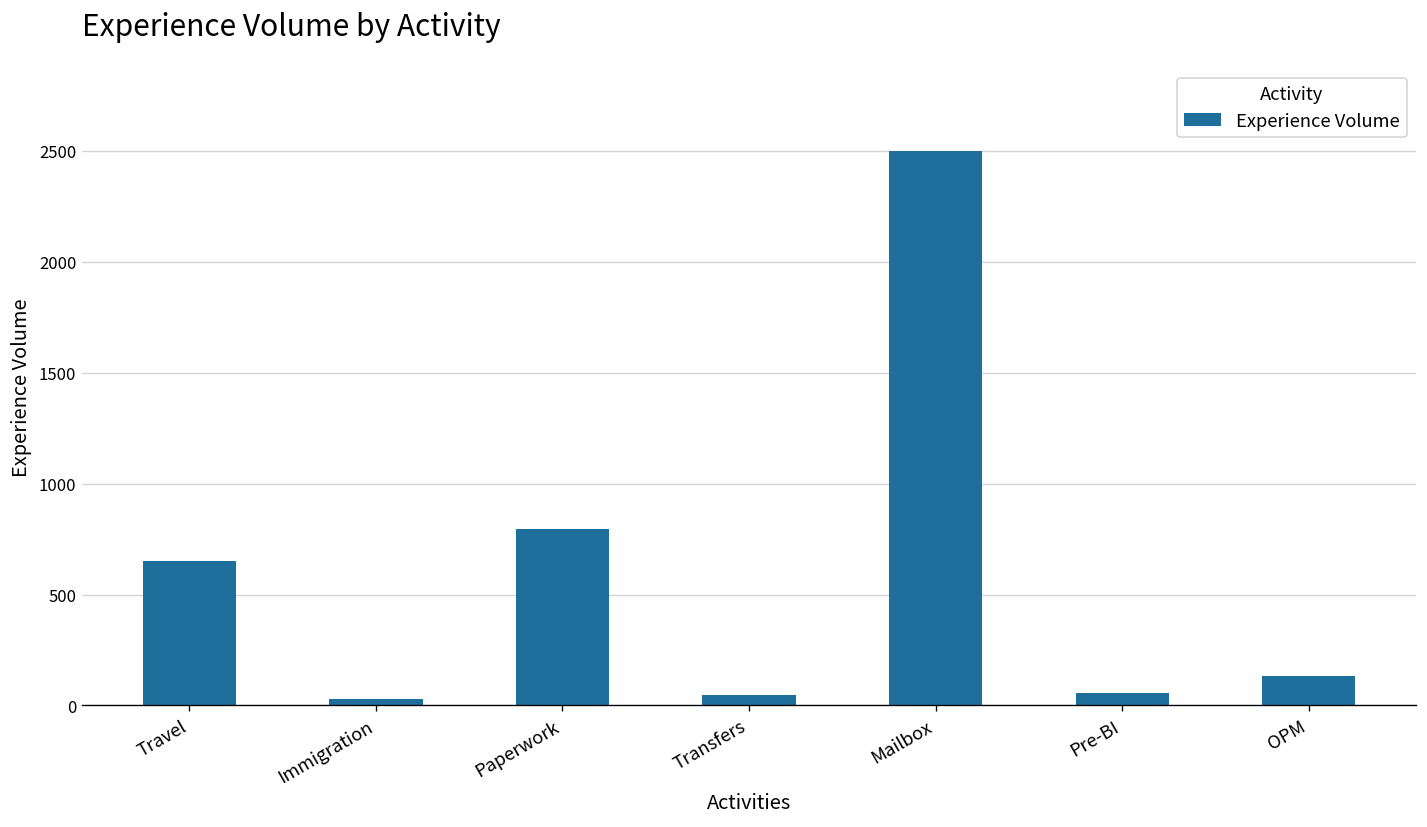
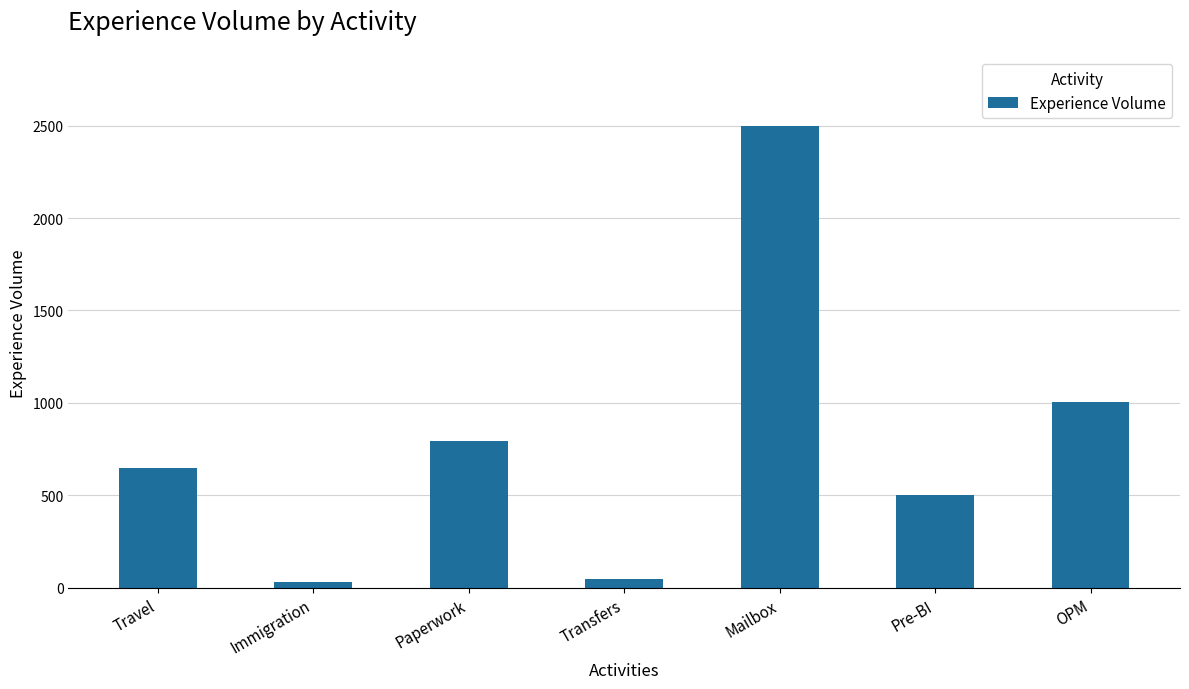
Pre-BI: 60 -> 500
OPM: 130 -> 1000
